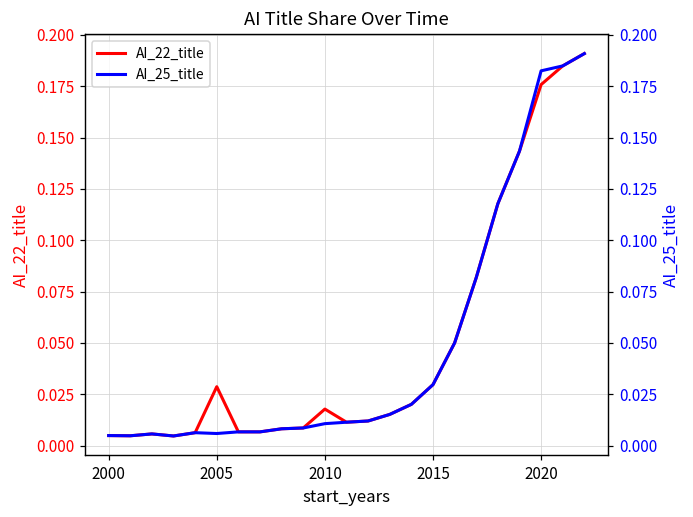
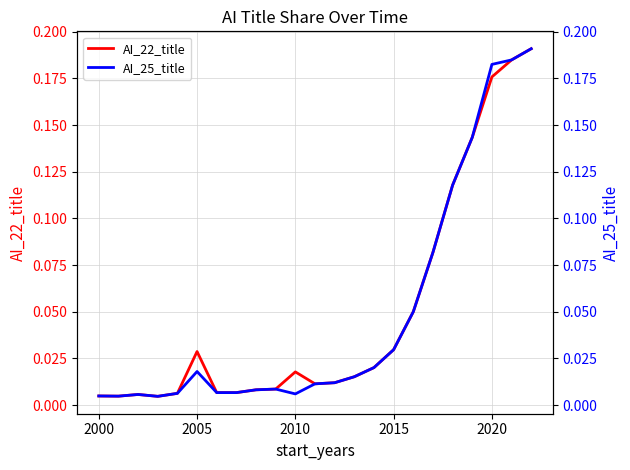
AI_25_title, 2005: 0.006 -> 0.018
AI_25_title, 2010: 0.011 -> 0.006
